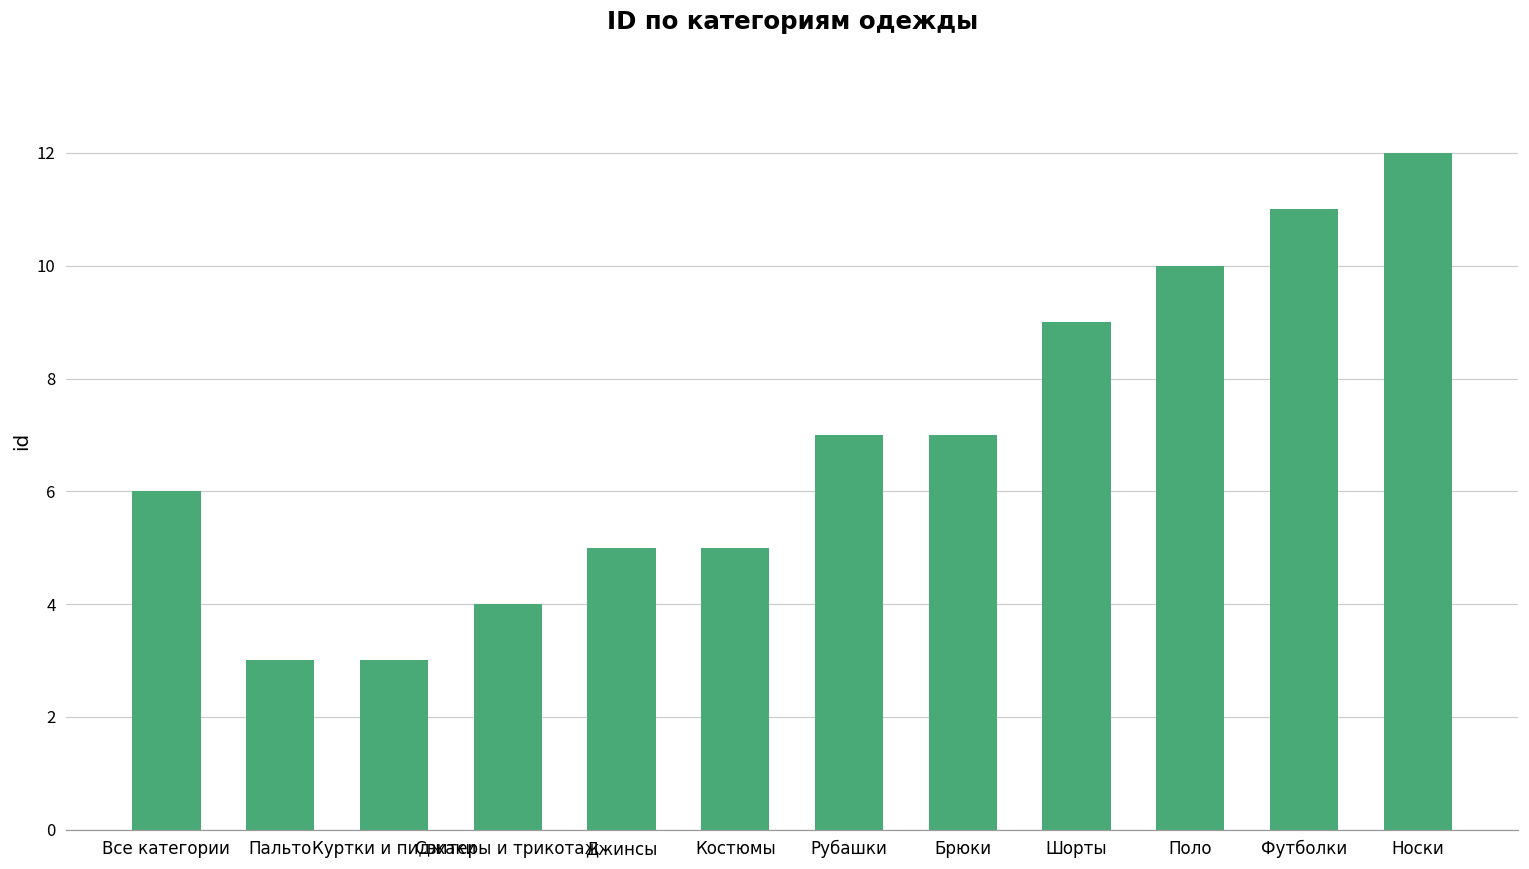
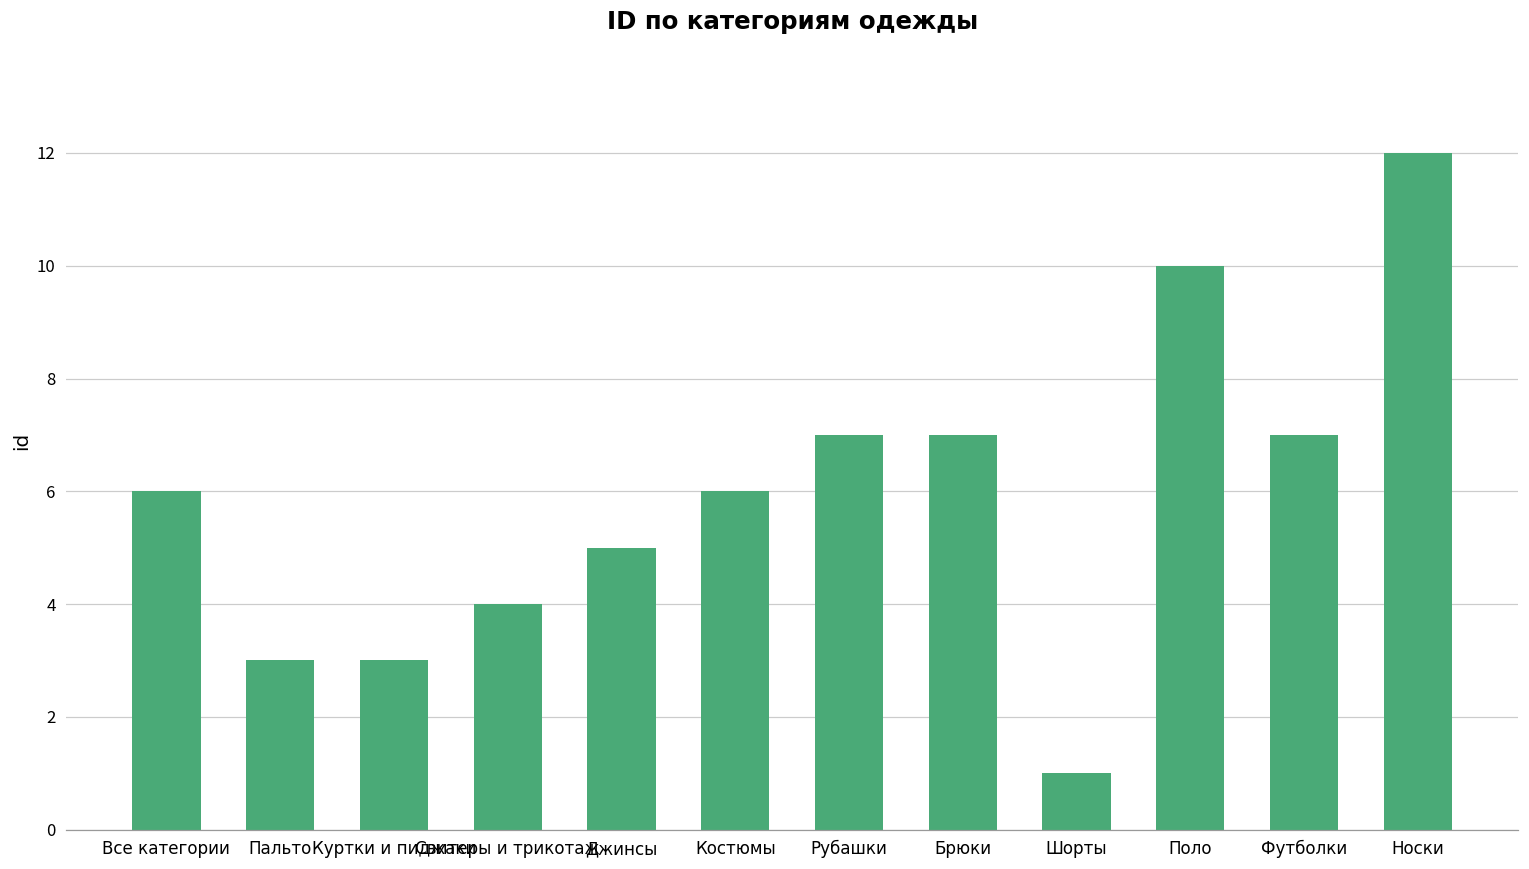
Костюмы: 5 -> 6
Шорты: 9 -> 1
Футболки: 11 -> 7
